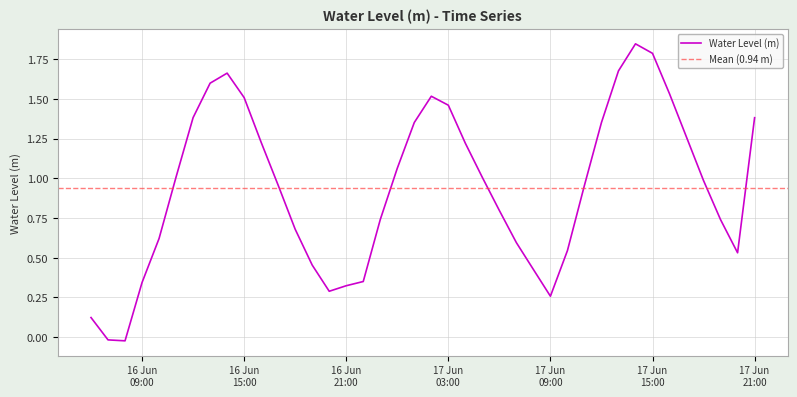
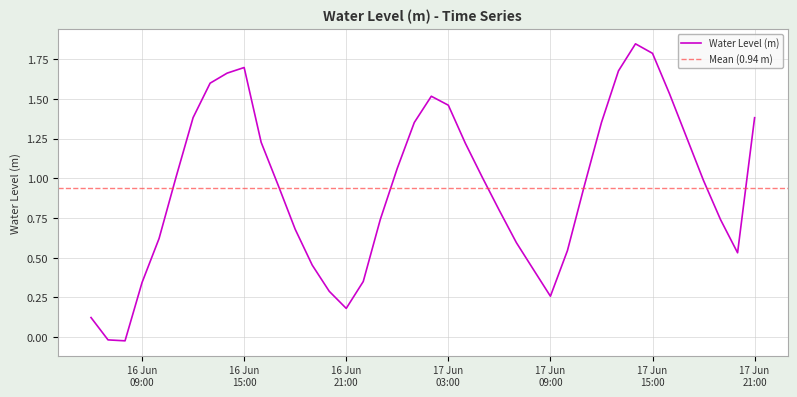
16 Jun 15:00: 1.51 -> 1.70
16 Jun 21:00: 0.32 -> 0.18
